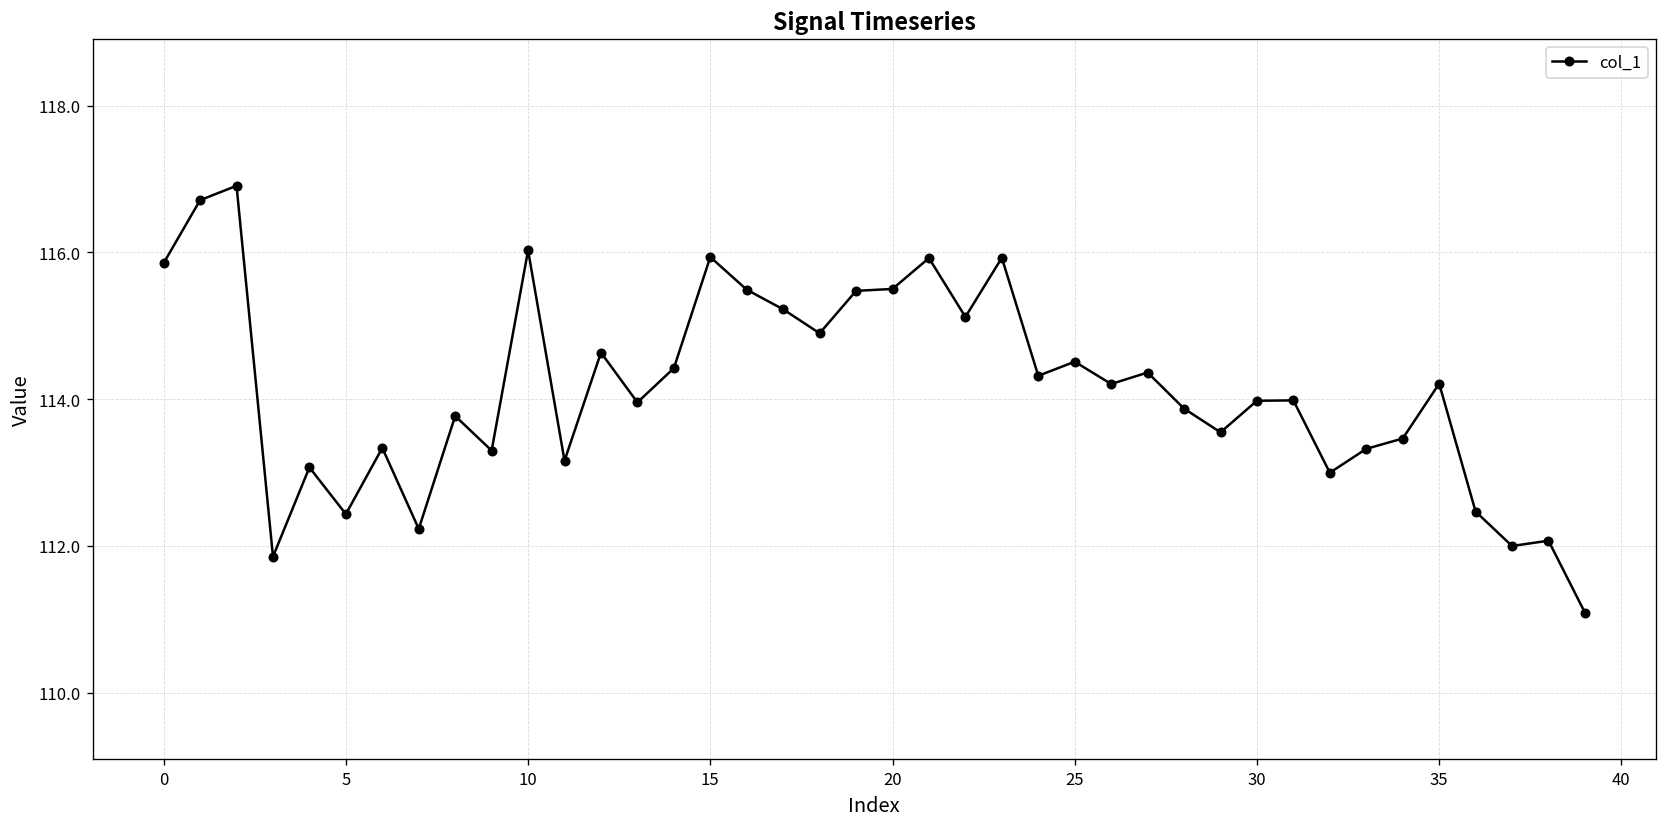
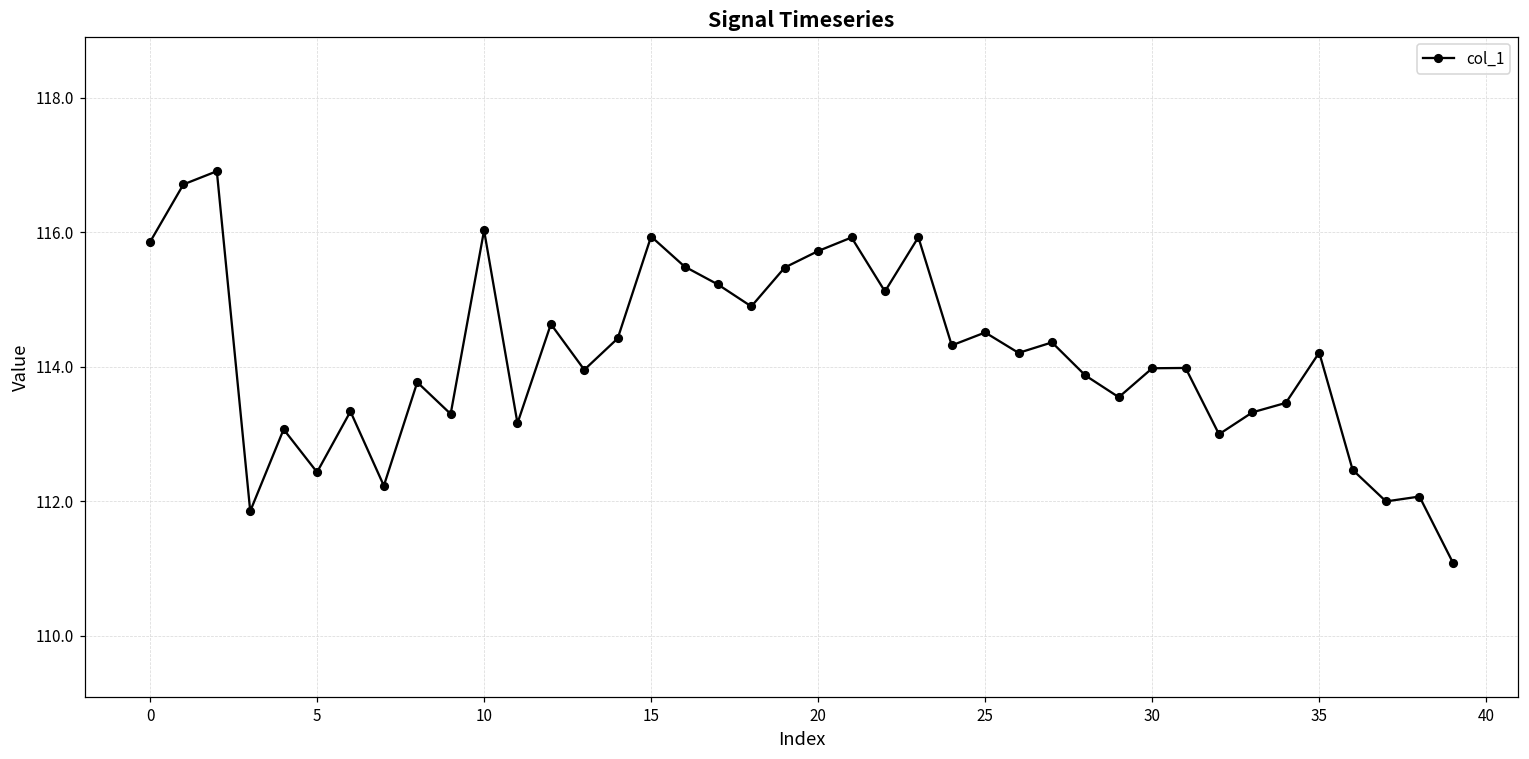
20: 115.5 -> 115.7
